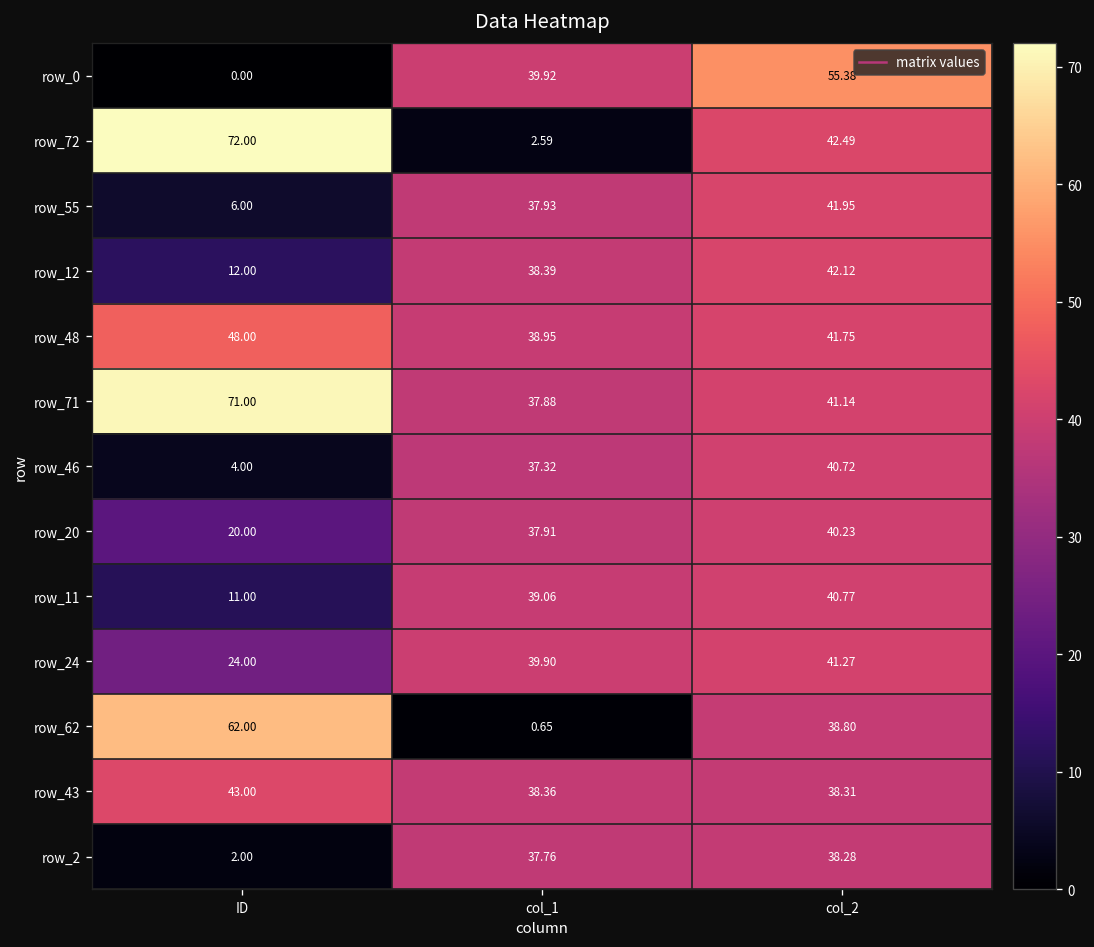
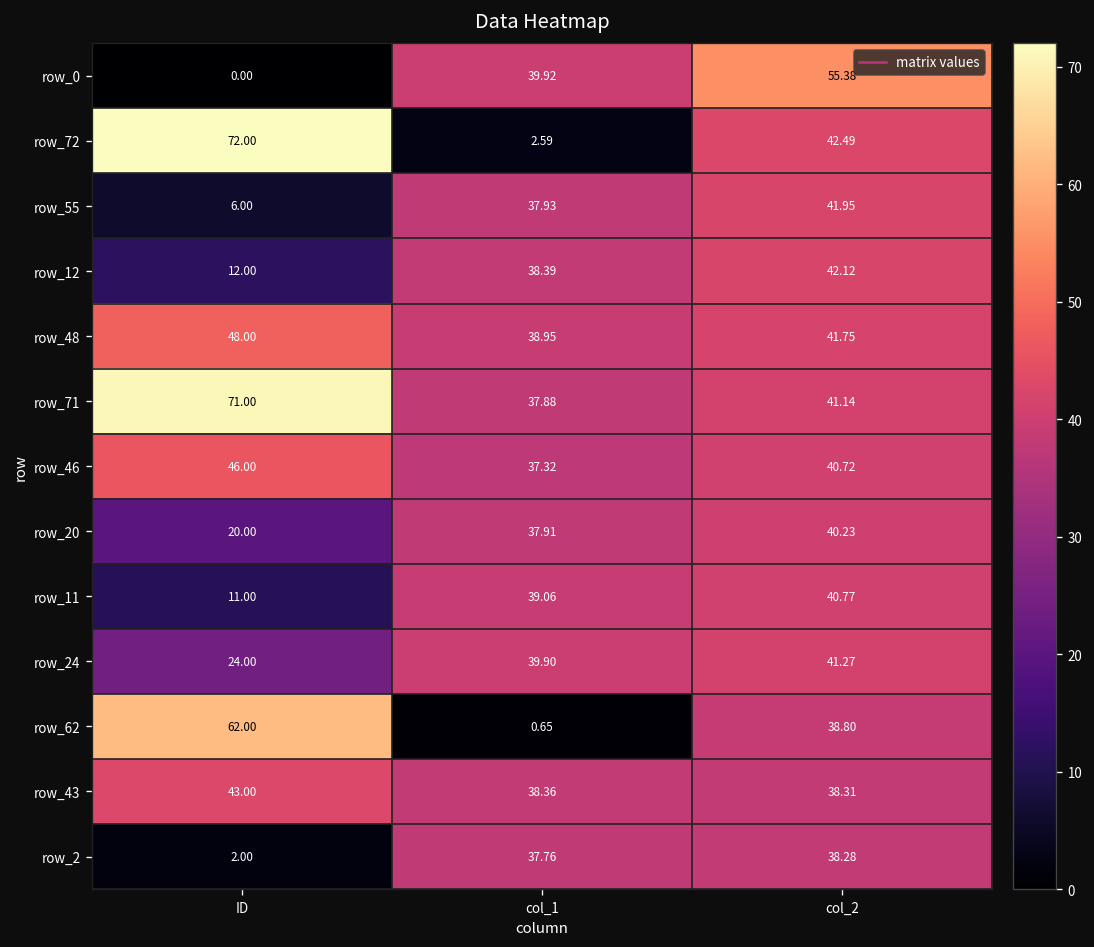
row_46, ID: 4.00 -> 46.00
